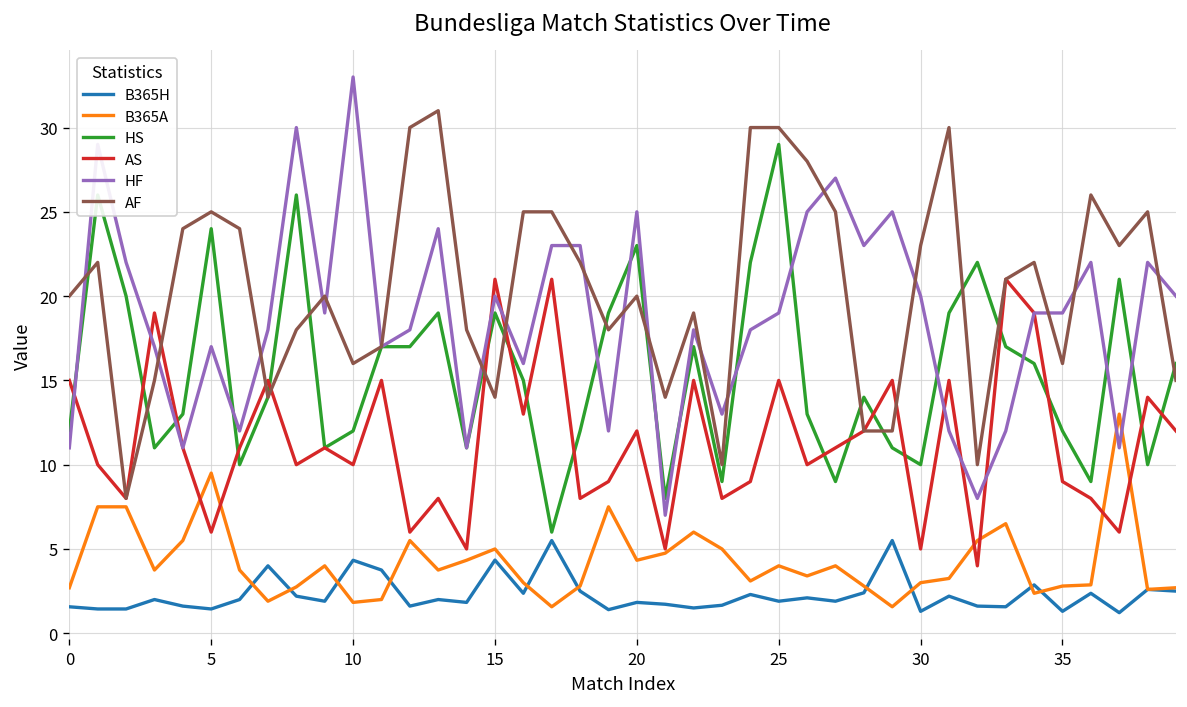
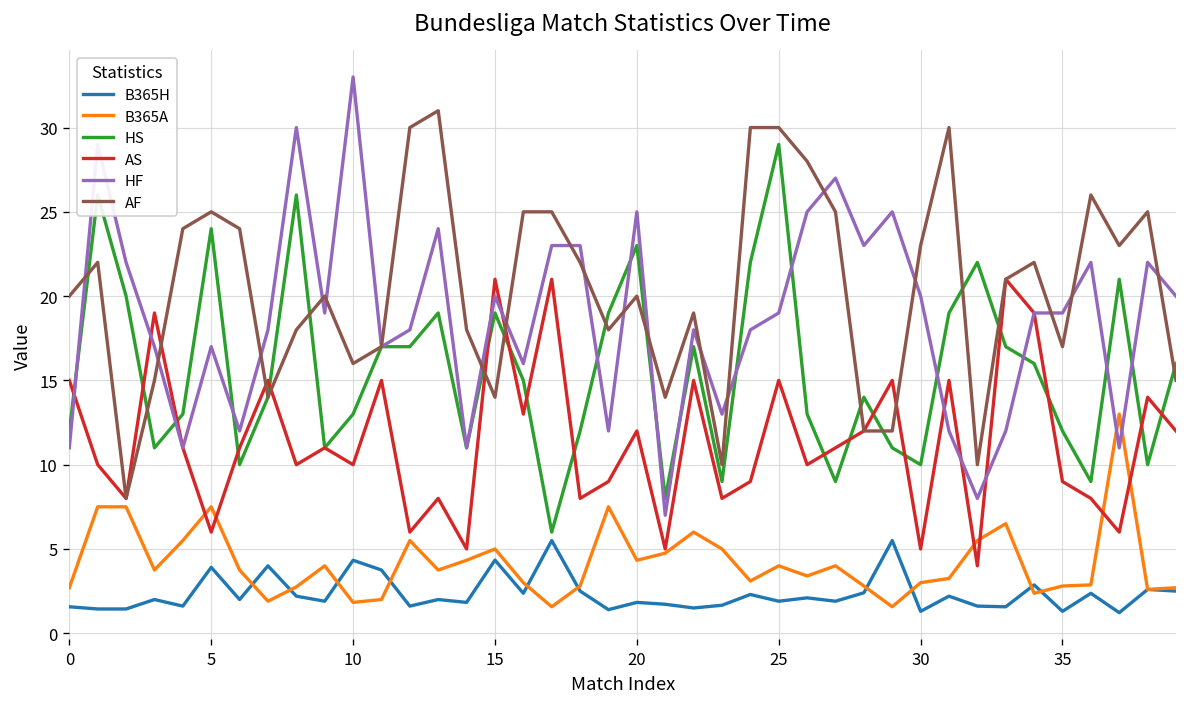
B365H, 5: 1.4 -> 3.9
B365A, 5: 9.5 -> 7.5
HS, 10: 12 -> 13
AF, 35: 16 -> 17
